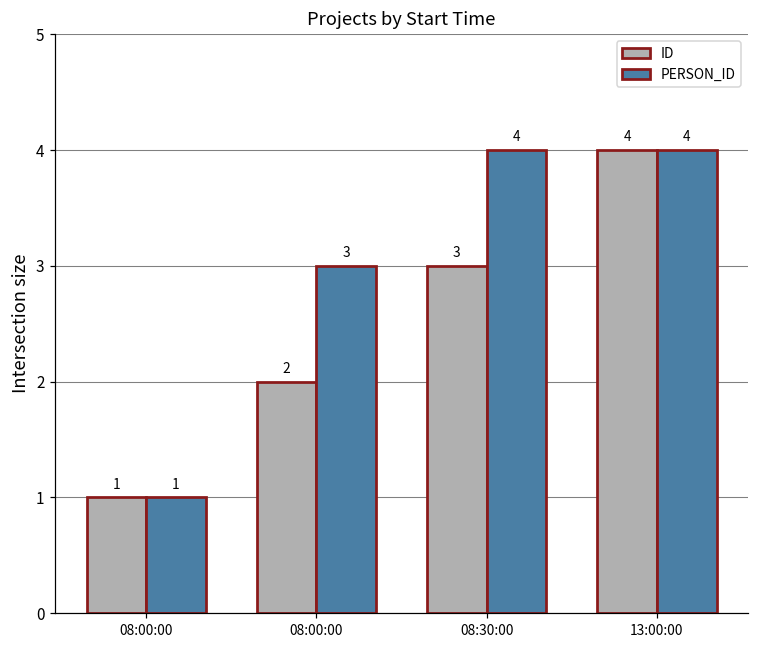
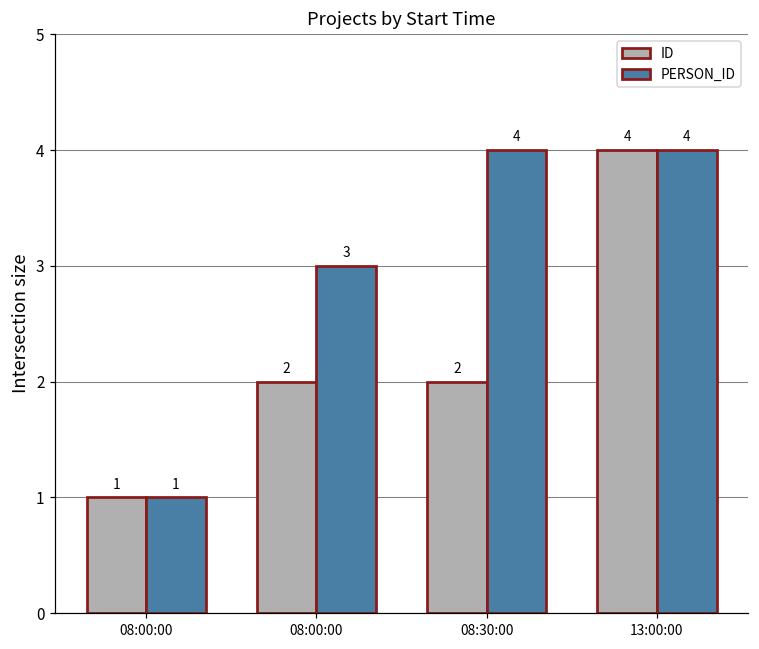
ID, 08:30:00: 3 -> 2
